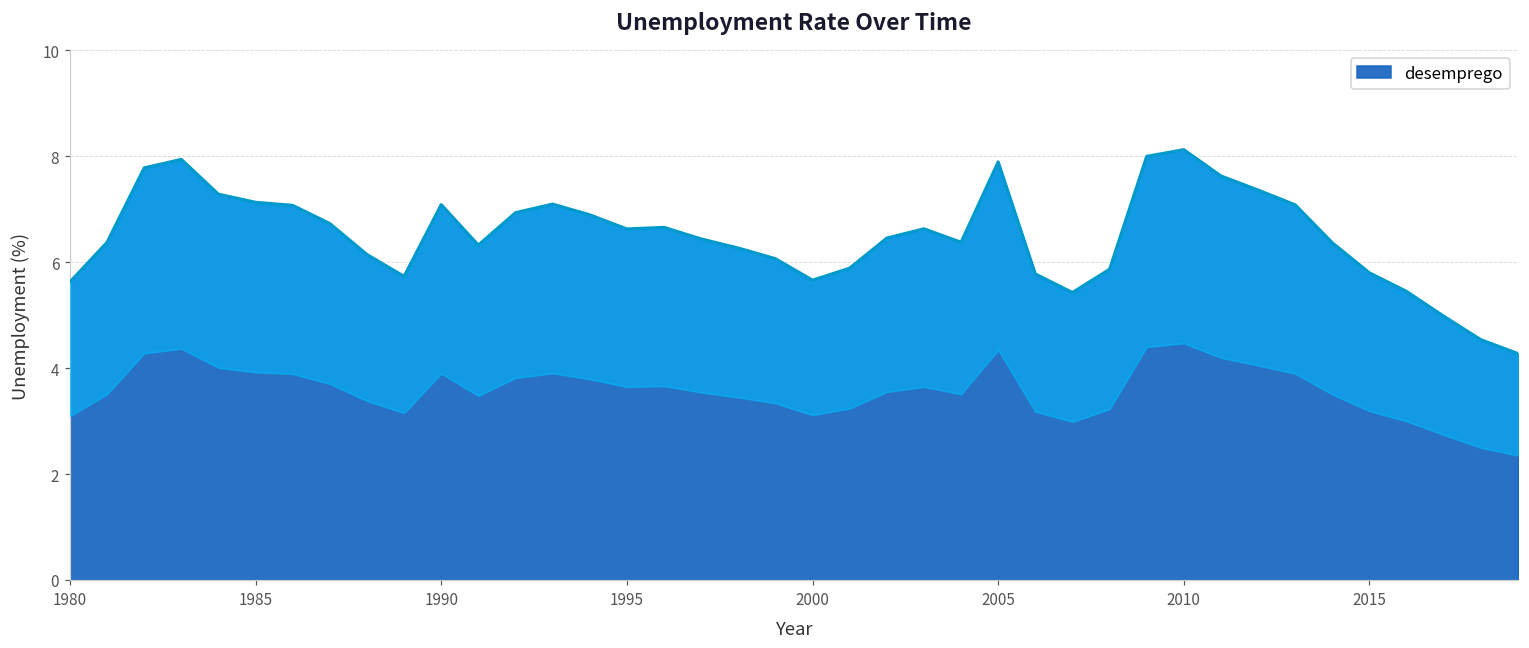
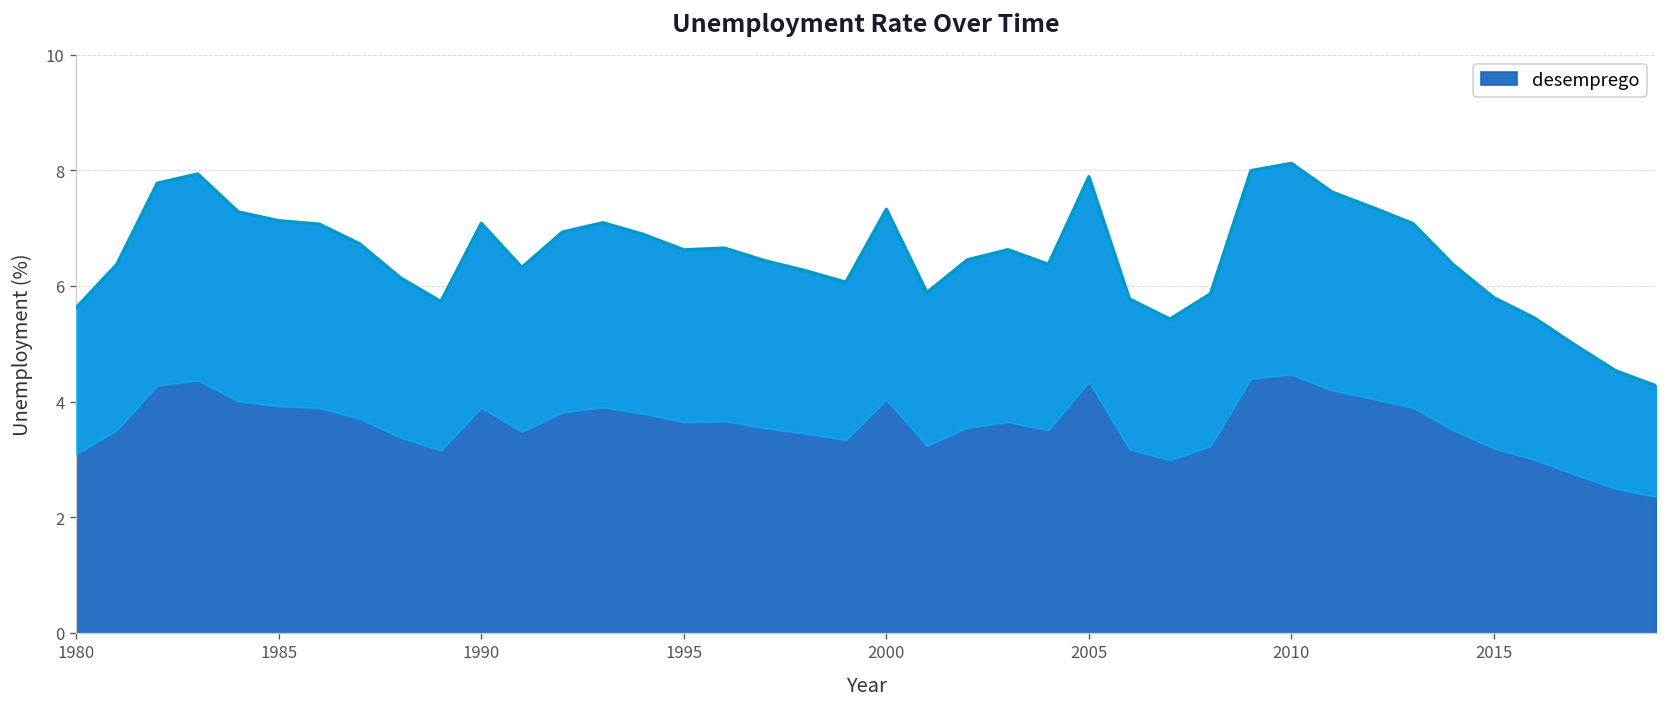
2000: 5.7 -> 7.3
